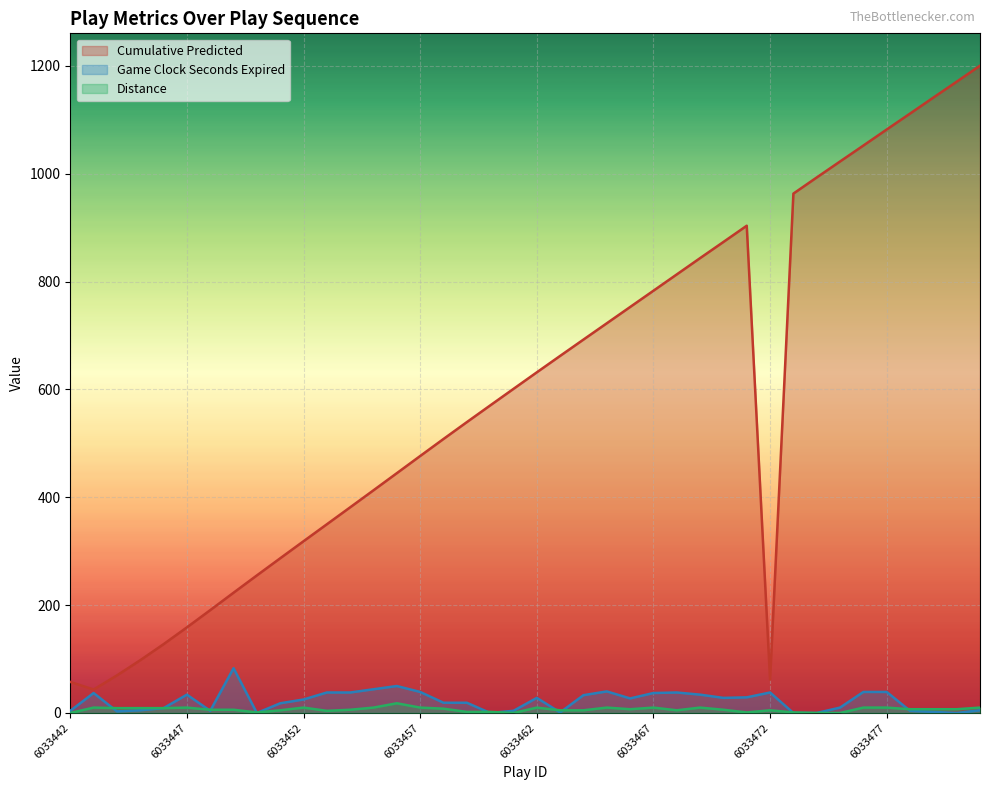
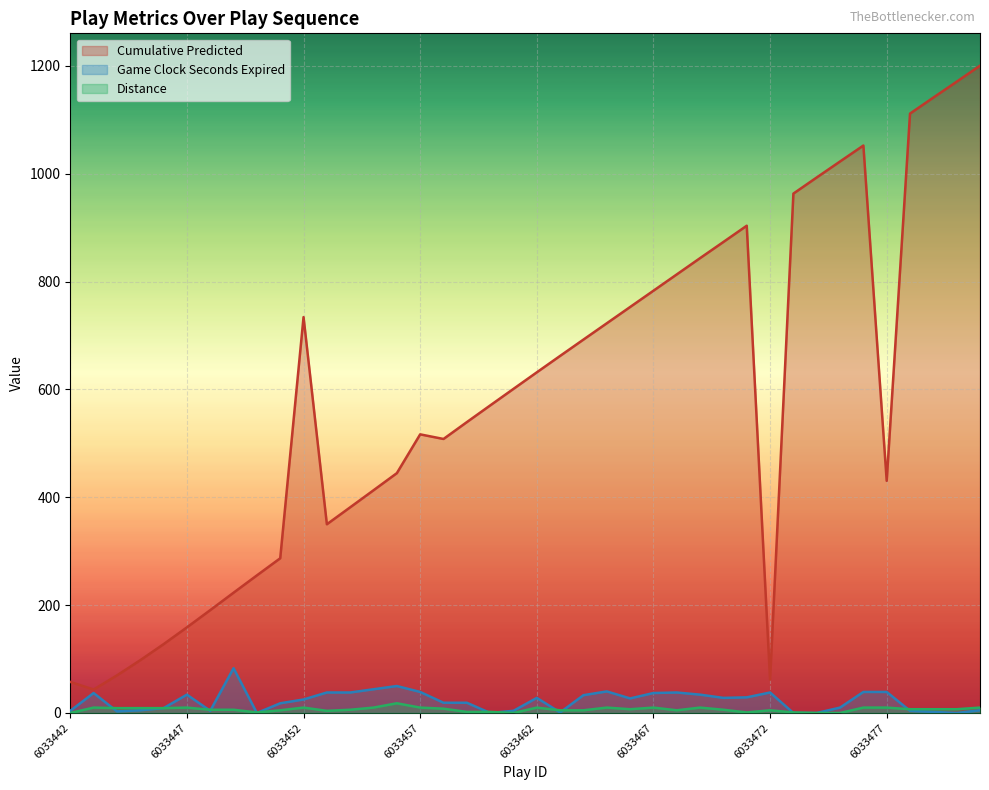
Cumulative Predicted, 6033452: 320 -> 730
Cumulative Predicted, 6033457: 480 -> 520
Cumulative Predicted, 6033477: 1080 -> 430
